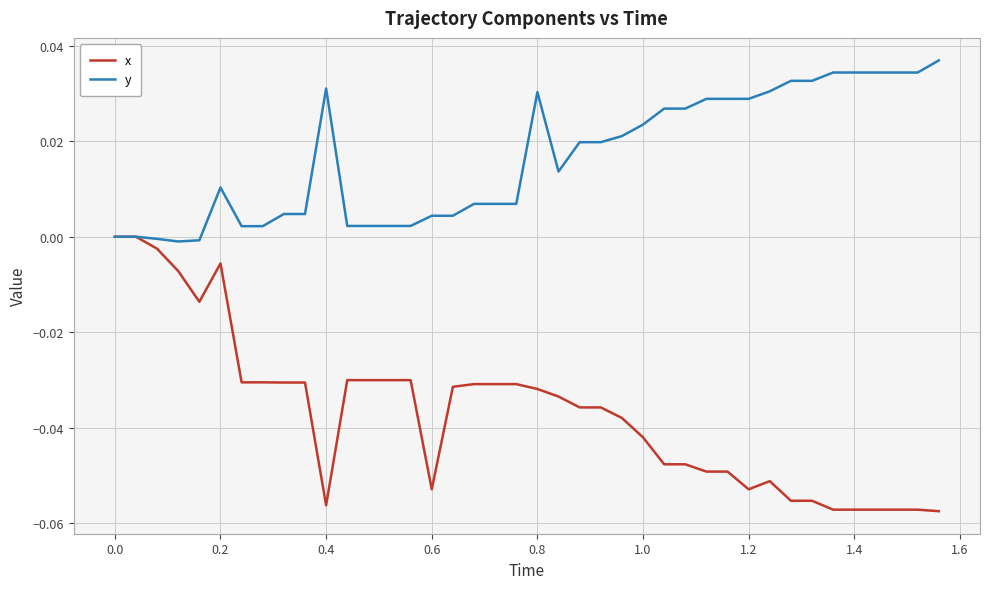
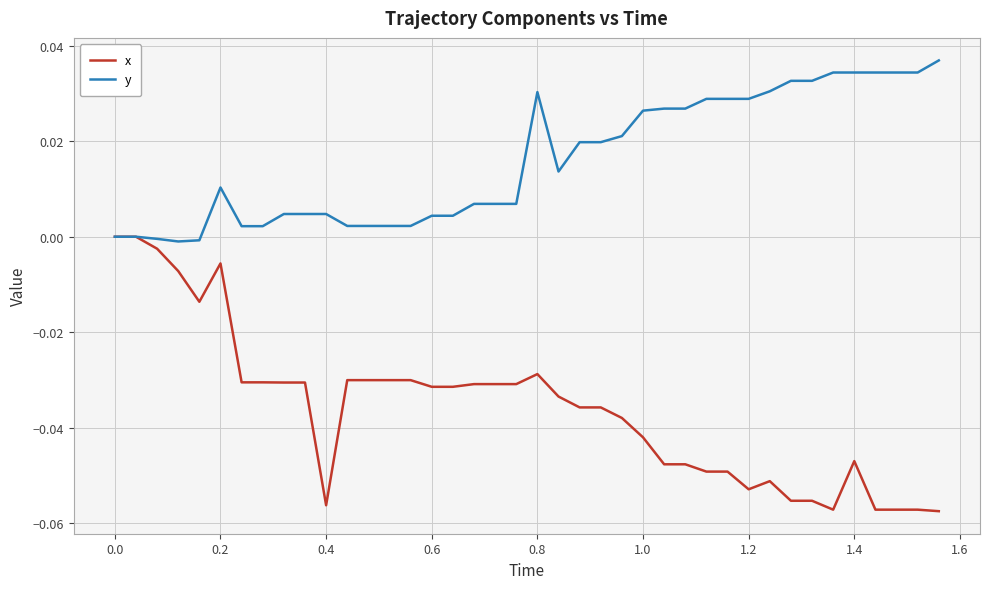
y, 0.4: 0.031 -> 0.005
x, 0.6: -0.053 -> -0.031
x, 0.8: -0.032 -> -0.029
y, 1.0: 0.023 -> 0.026
x, 1.4: -0.057 -> -0.047
